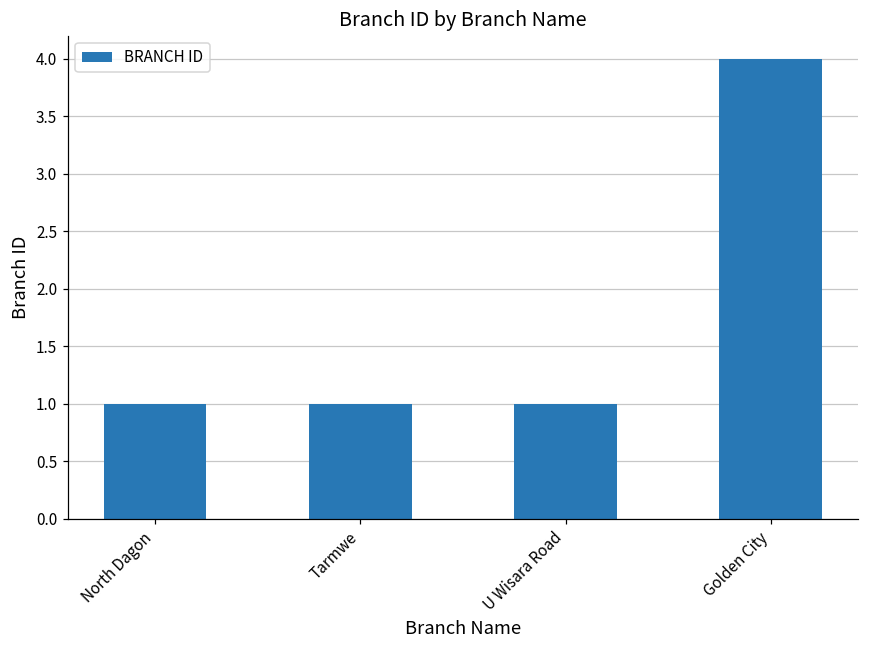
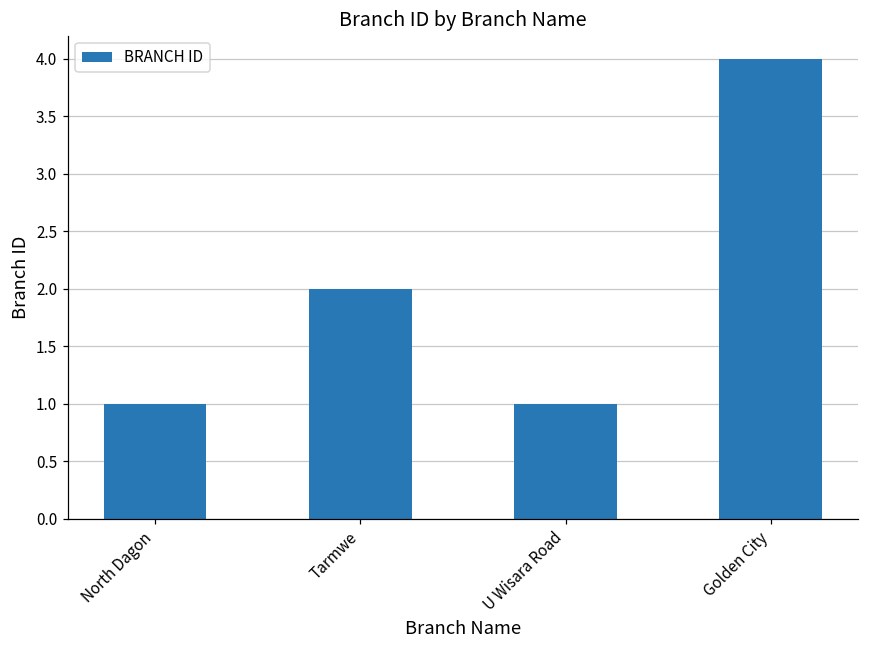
Tarmwe: 1 -> 2
